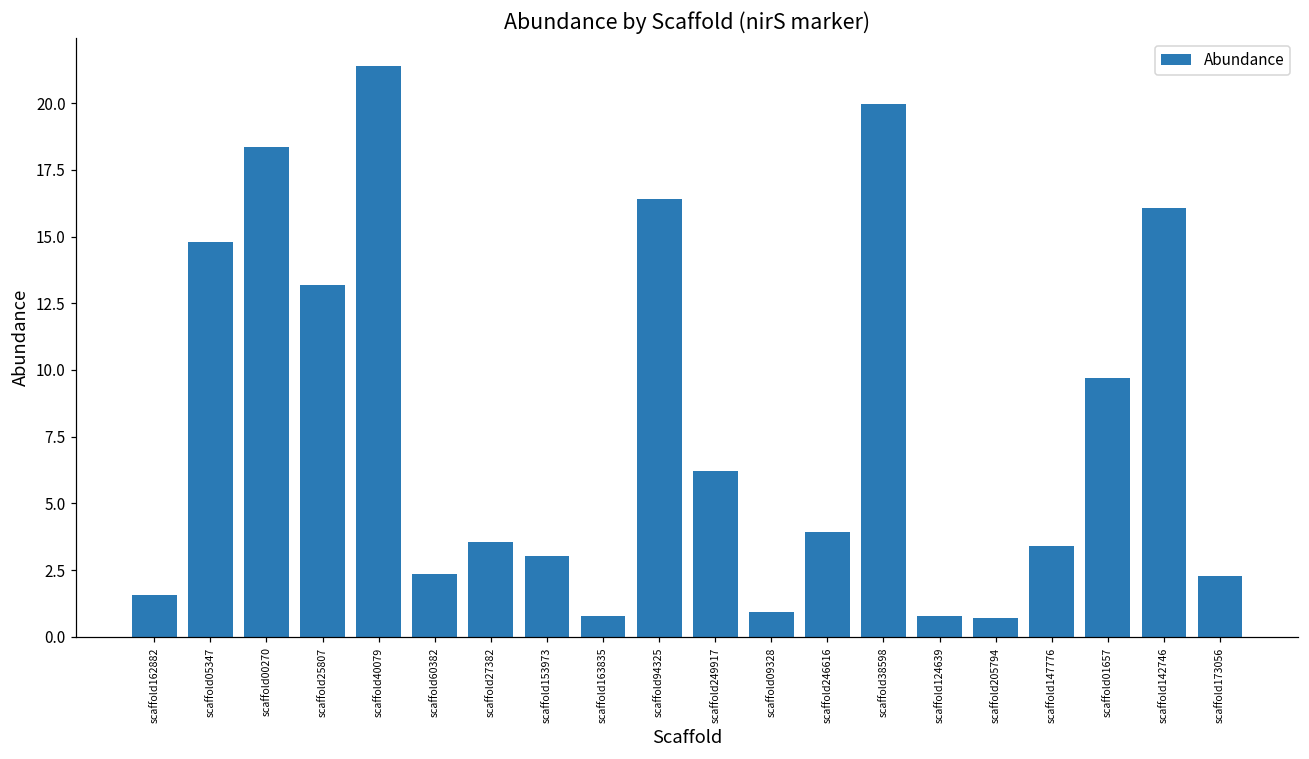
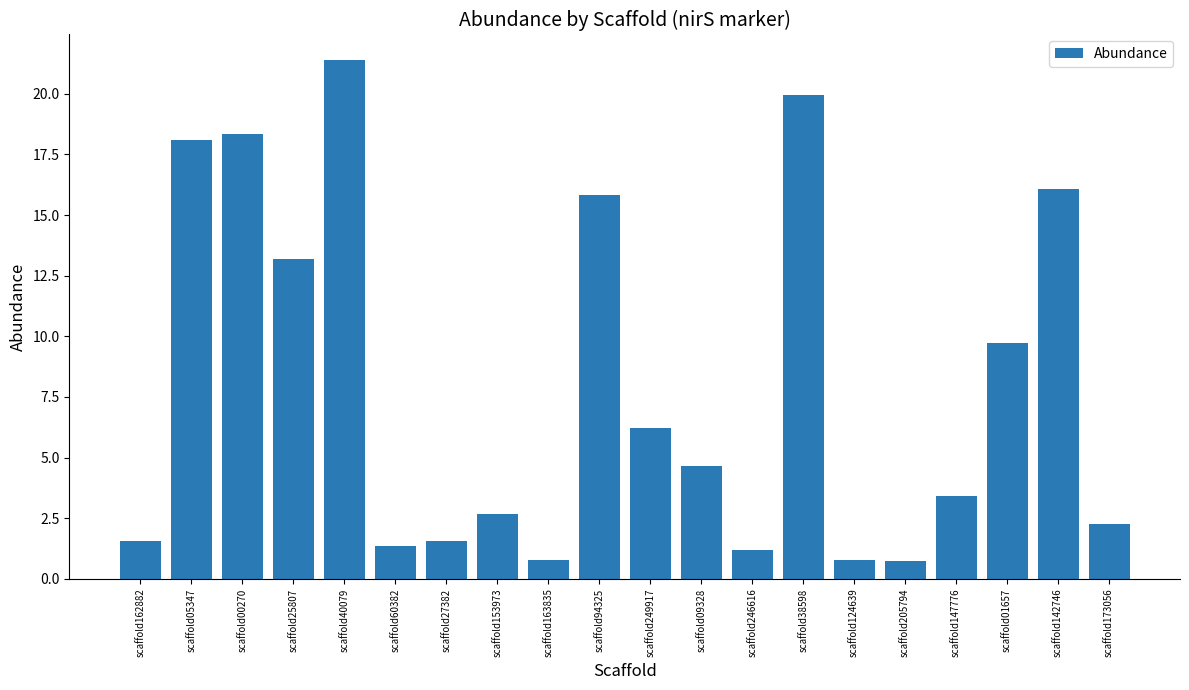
scaffold05347: 14.8 -> 18.1
scaffold60382: 2.3 -> 1.3
scaffold27382: 3.5 -> 1.6
scaffold153973: 3.0 -> 2.7
scaffold94325: 16.4 -> 15.8
scaffold09328: 0.9 -> 4.6
scaffold246616: 3.9 -> 1.2
